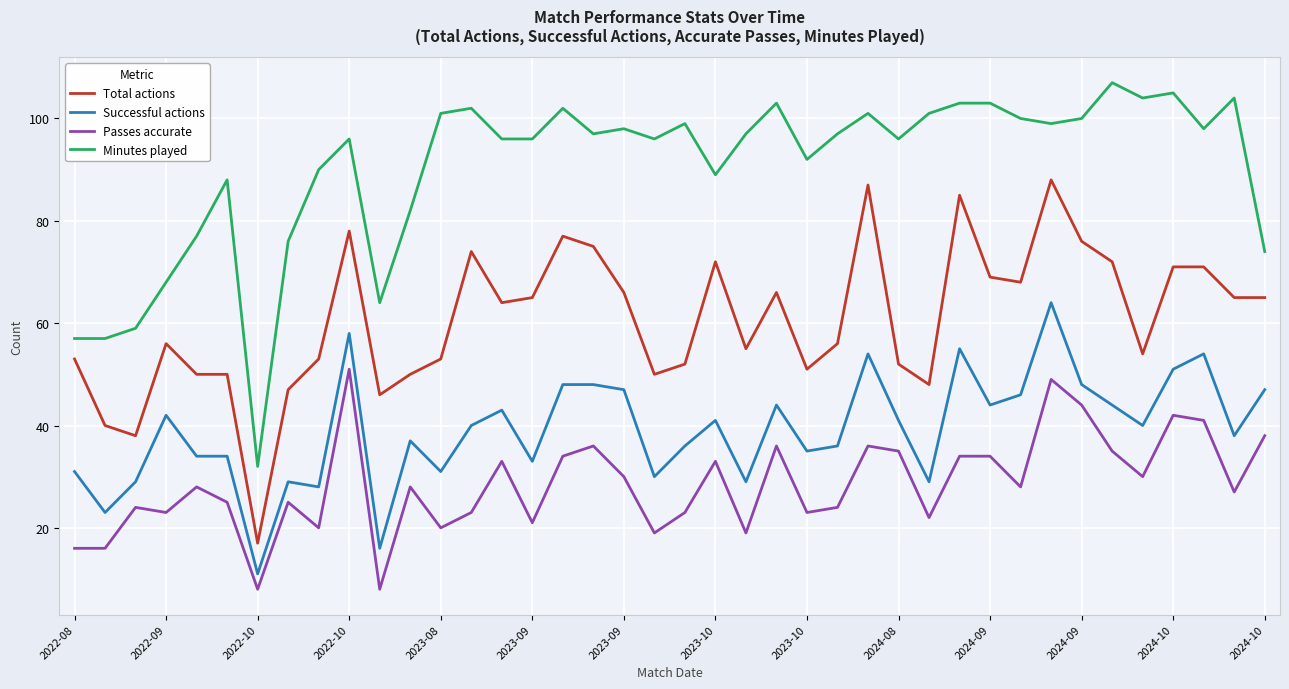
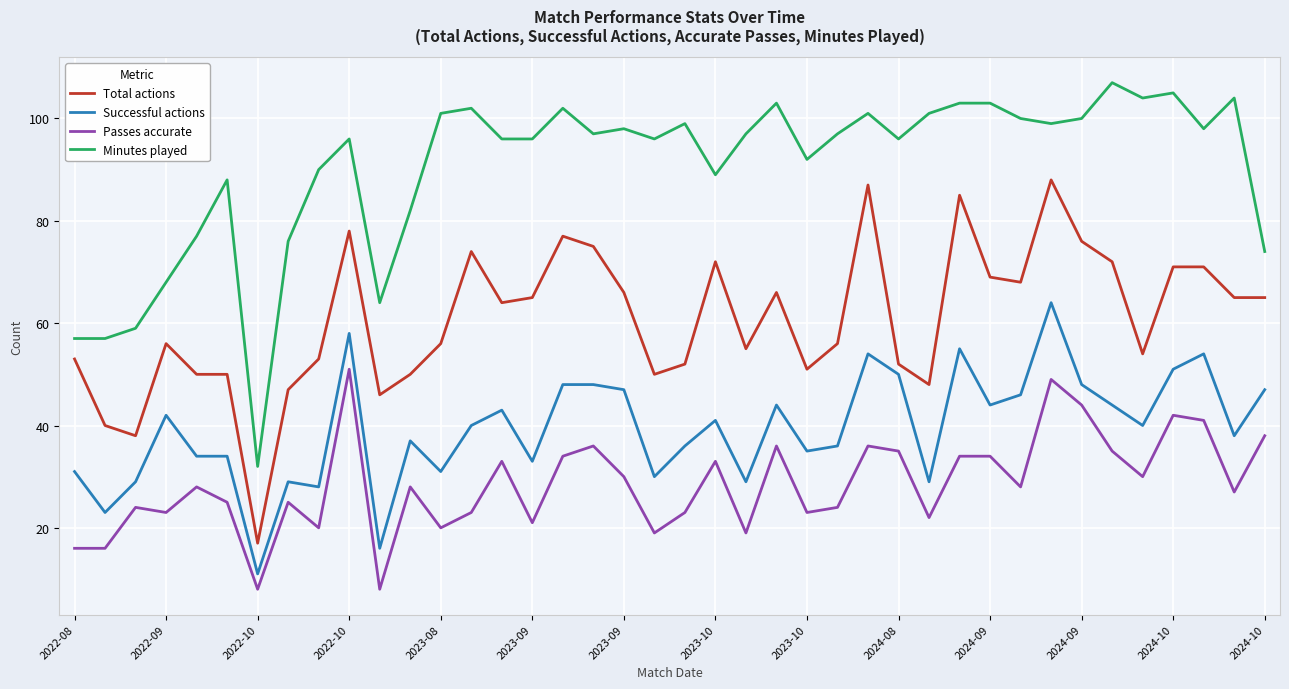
Total actions, 2023-08: 53 -> 56
Successful actions, 2024-08: 41 -> 50
